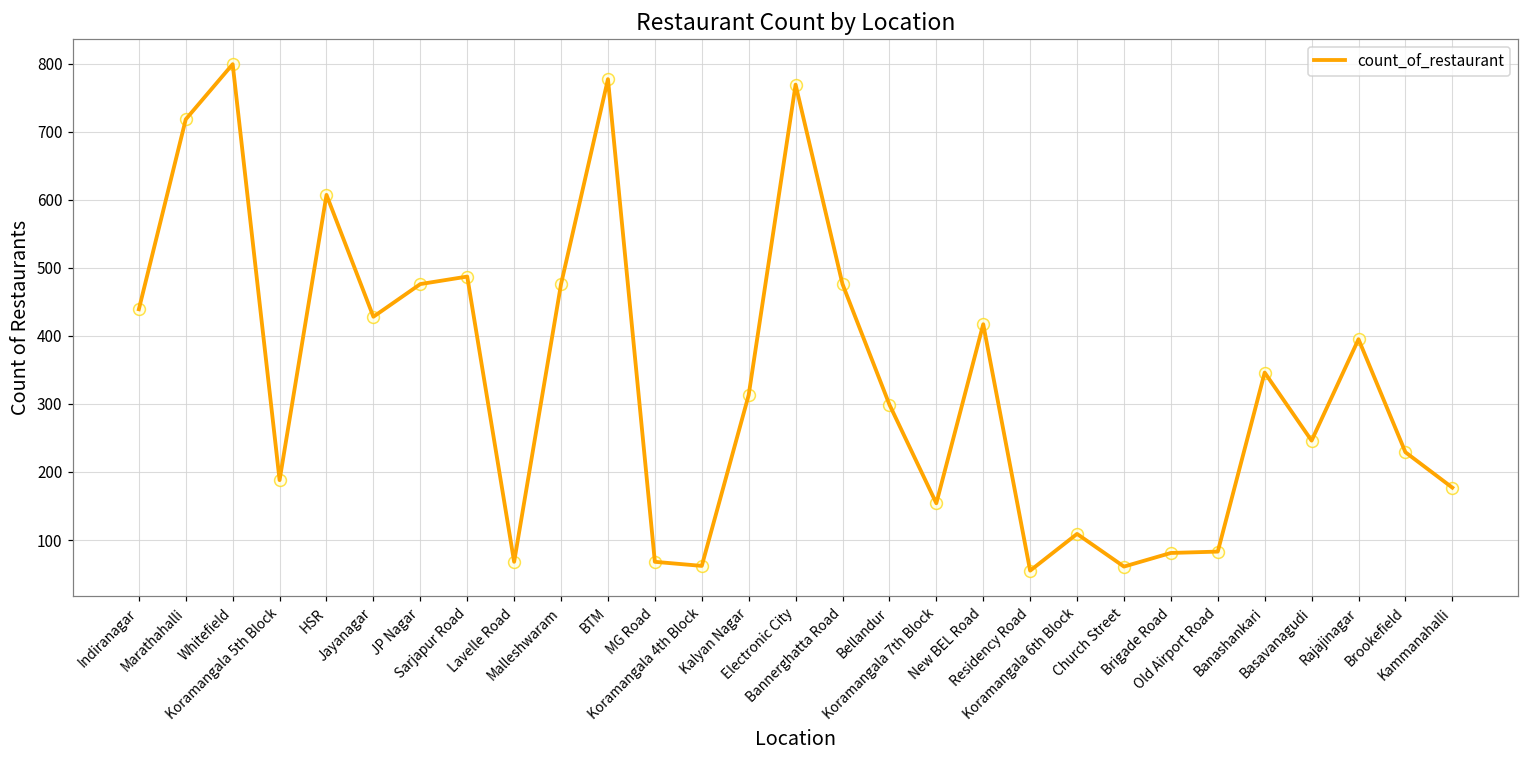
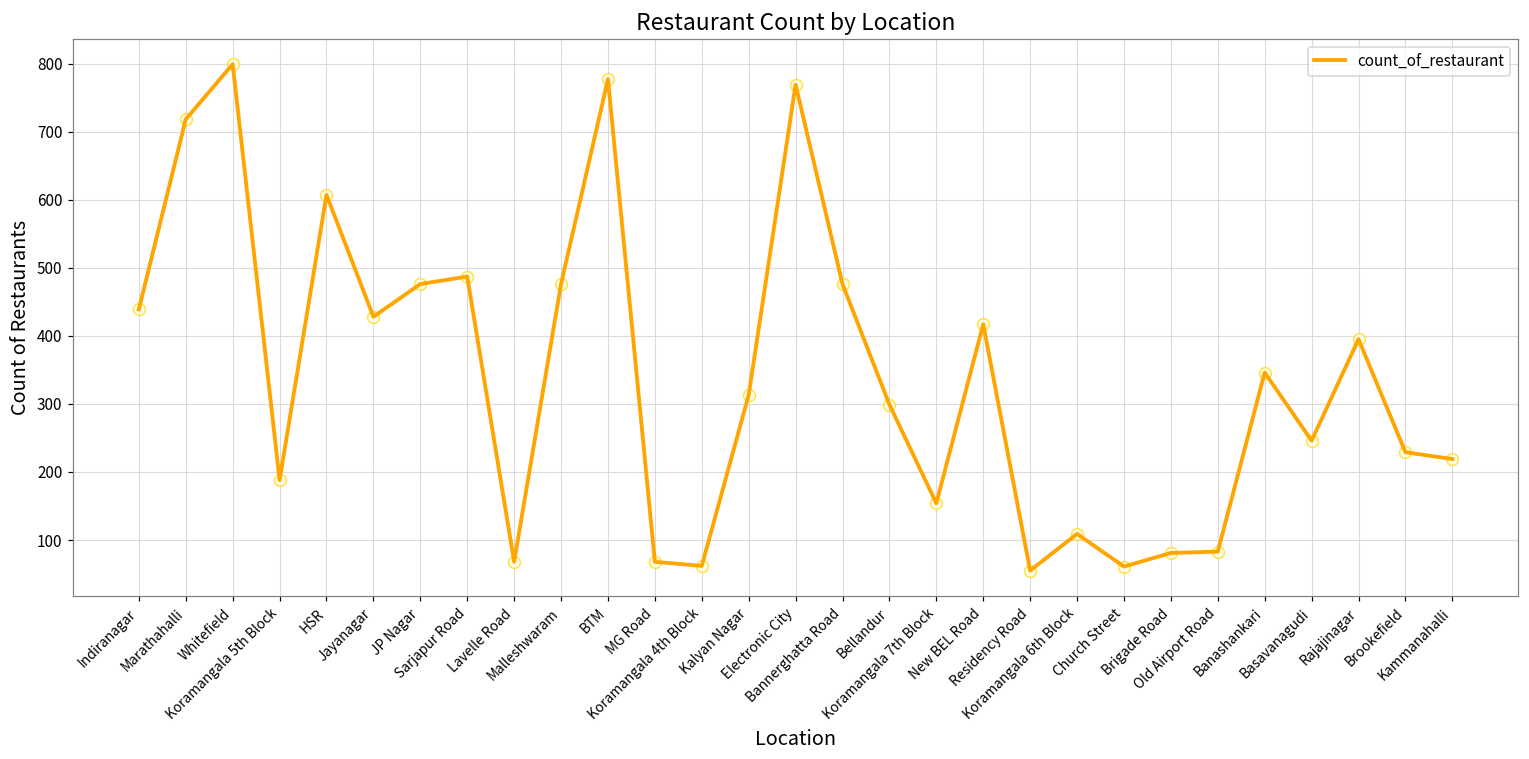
Kammanahalli: 180 -> 220
